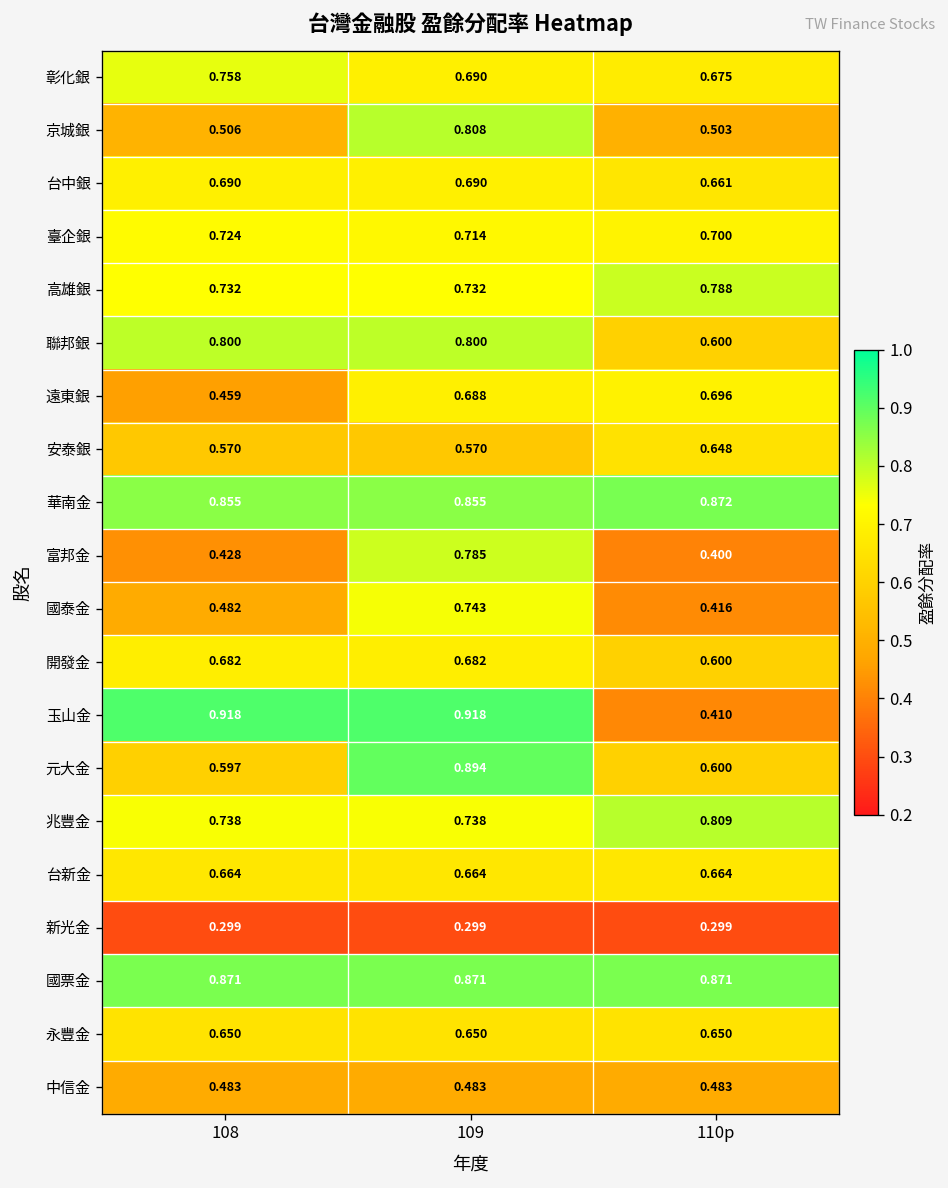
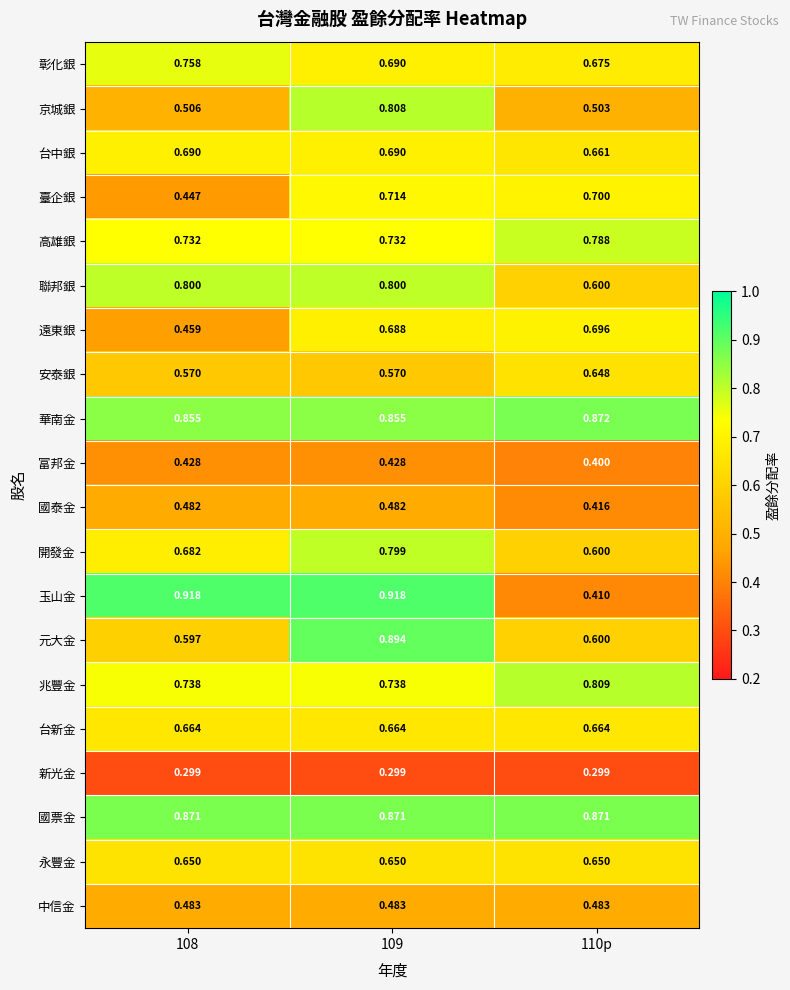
臺企銀, 108: 0.724 -> 0.447
富邦金, 109: 0.785 -> 0.428
國泰金, 109: 0.743 -> 0.482
開發金, 109: 0.682 -> 0.799
